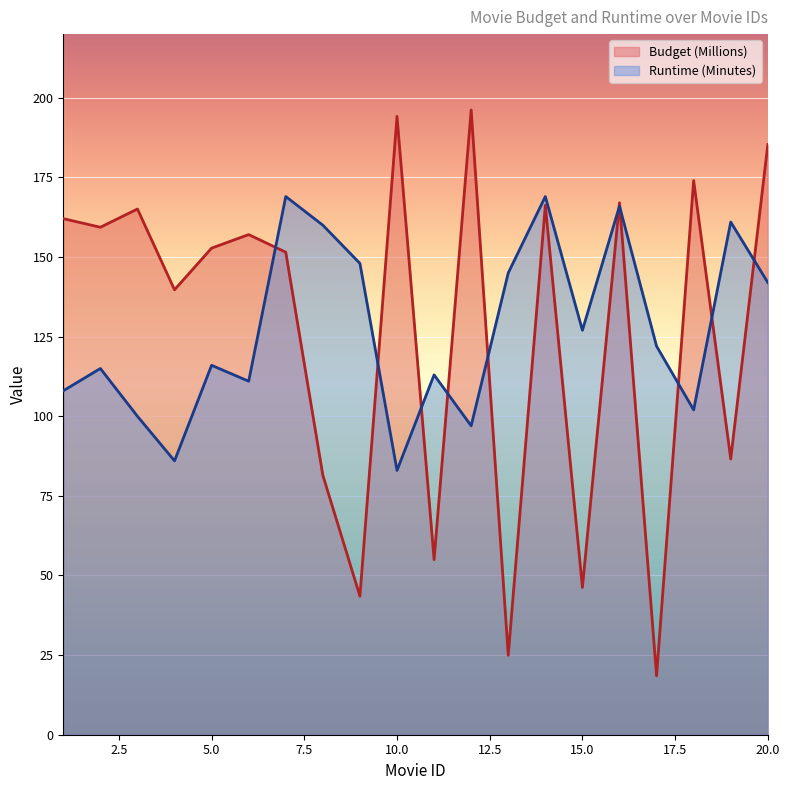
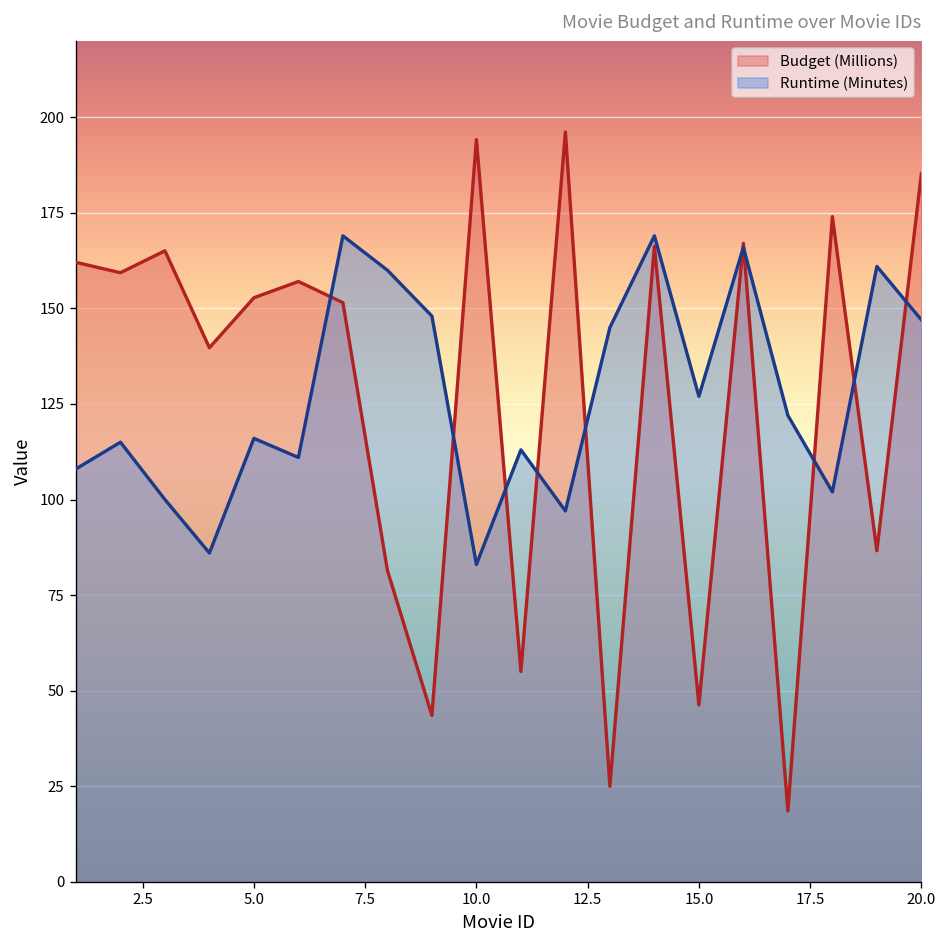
Runtime (Minutes), 20.0: 142 -> 147
